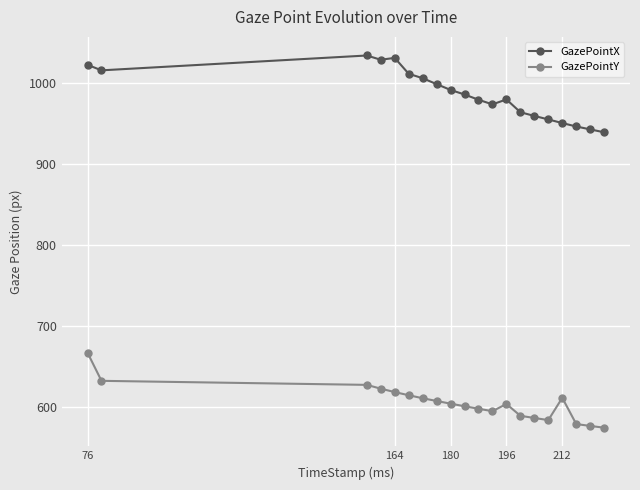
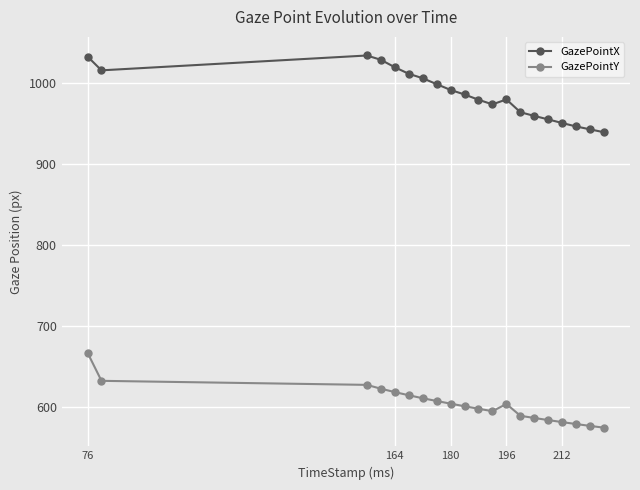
GazePointX, 76: 1020 -> 1030
GazePointX, 164: 1030 -> 1020
GazePointY, 212: 610 -> 580
